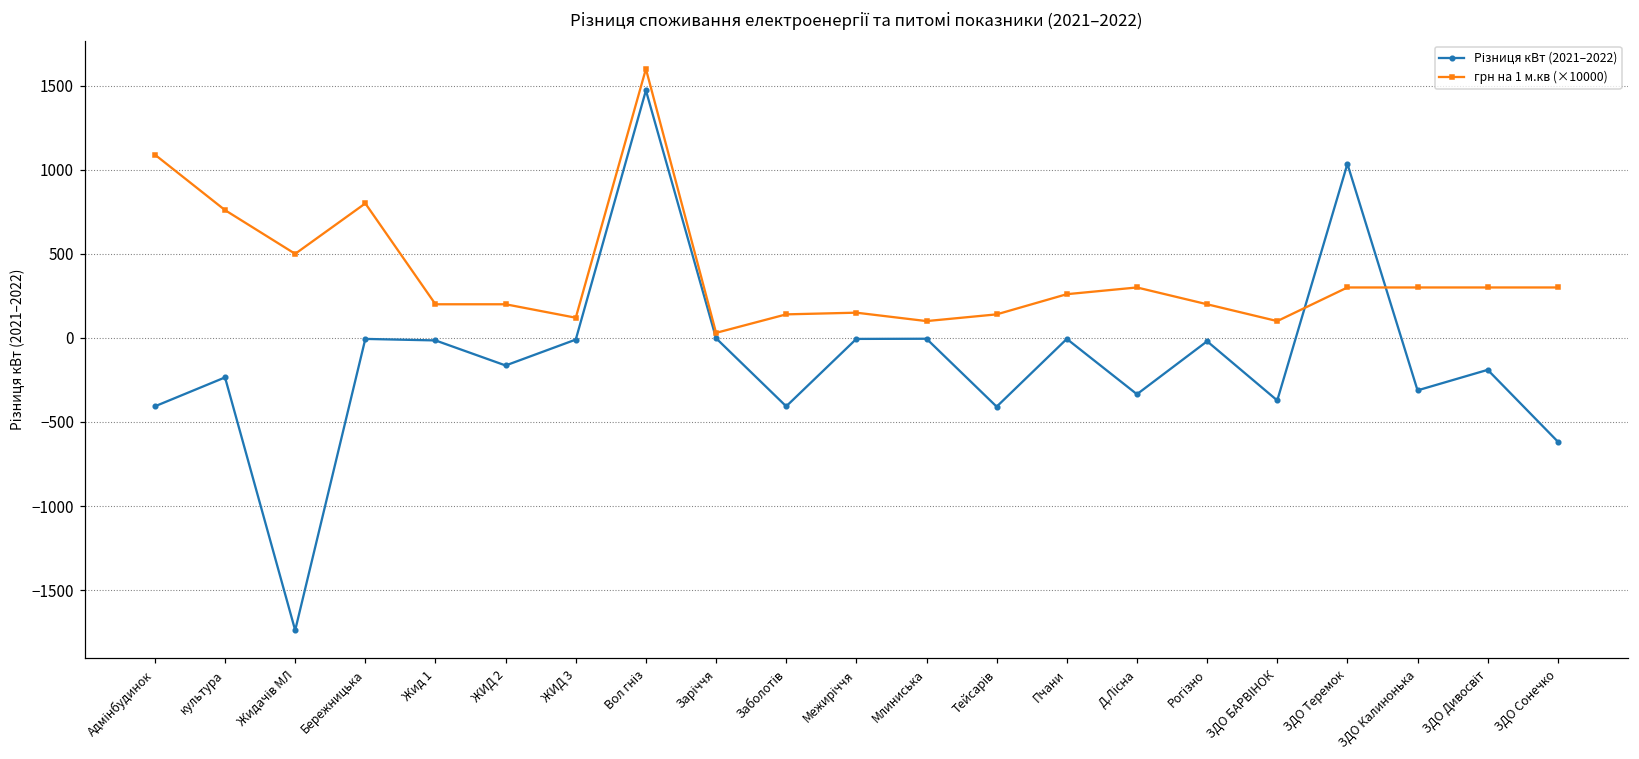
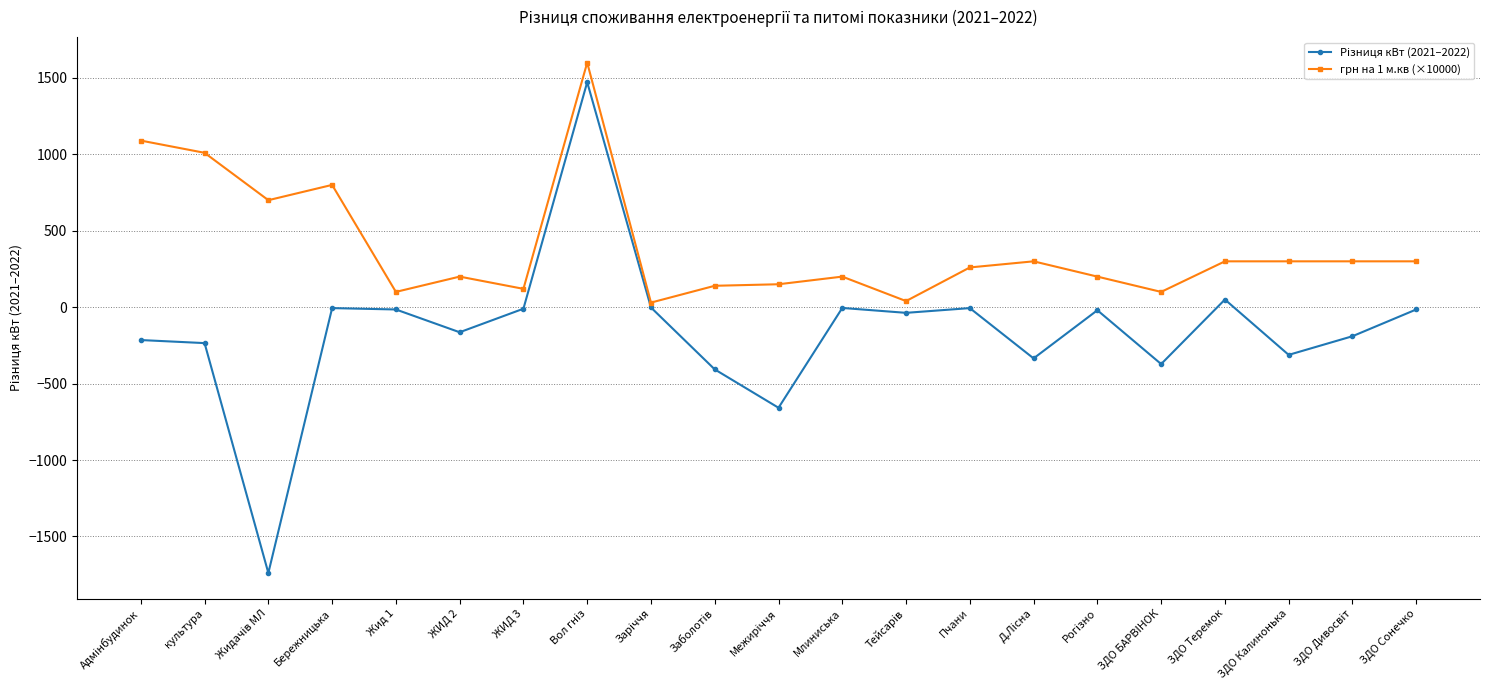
Різниця кВт (2021–2022), Адмінбудинок: -410 -> -220
грн на 1 м.кв (×10000), культура: 760 -> 1010
грн на 1 м.кв (×10000), Жидачів МЛ: 500 -> 700
грн на 1 м.кв (×10000), Жид 1: 200 -> 100
Різниця кВт (2021–2022), Межиріччя: -10 -> -660
грн на 1 м.кв (×10000), Млиниська: 100 -> 200
Різниця кВт (2021–2022), Тейсарів: -410 -> -40
грн на 1 м.кв (×10000), Тейсарів: 140 -> 40
Різниця кВт (2021–2022), ЗДО Теремок: 1040 -> 50
Різниця кВт (2021–2022), ЗДО Сонечко: -620 -> -20
